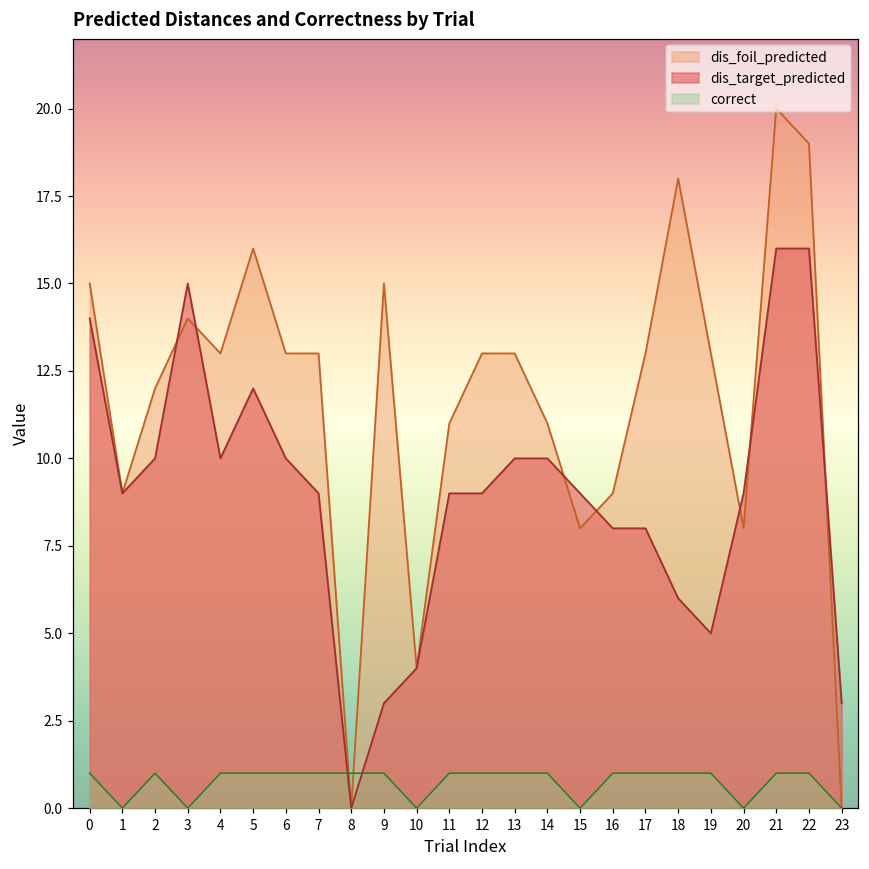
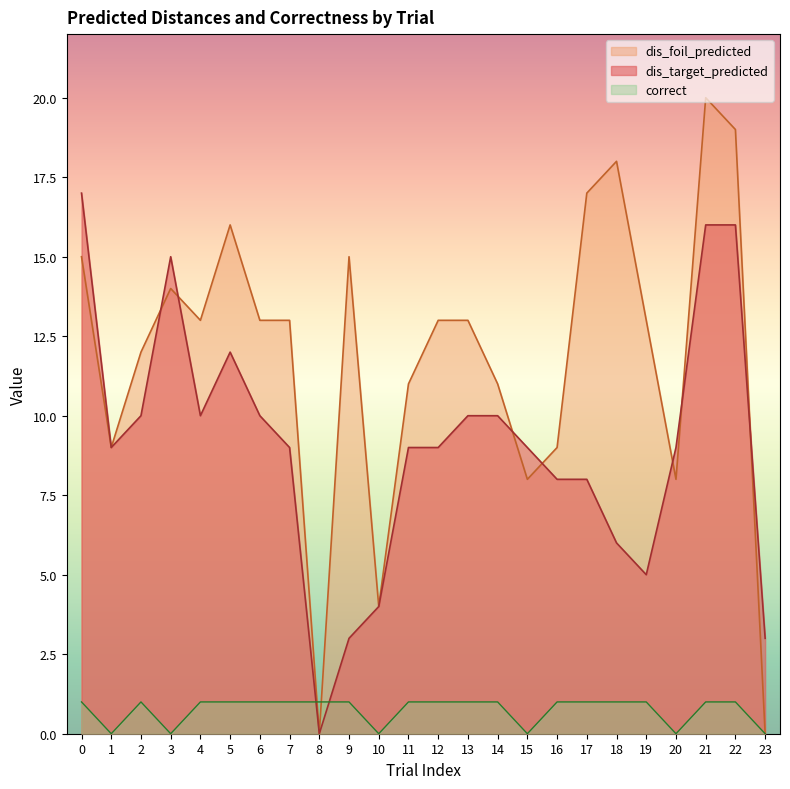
dis_target_predicted, 0: 14 -> 17
dis_foil_predicted, 17: 13 -> 17
